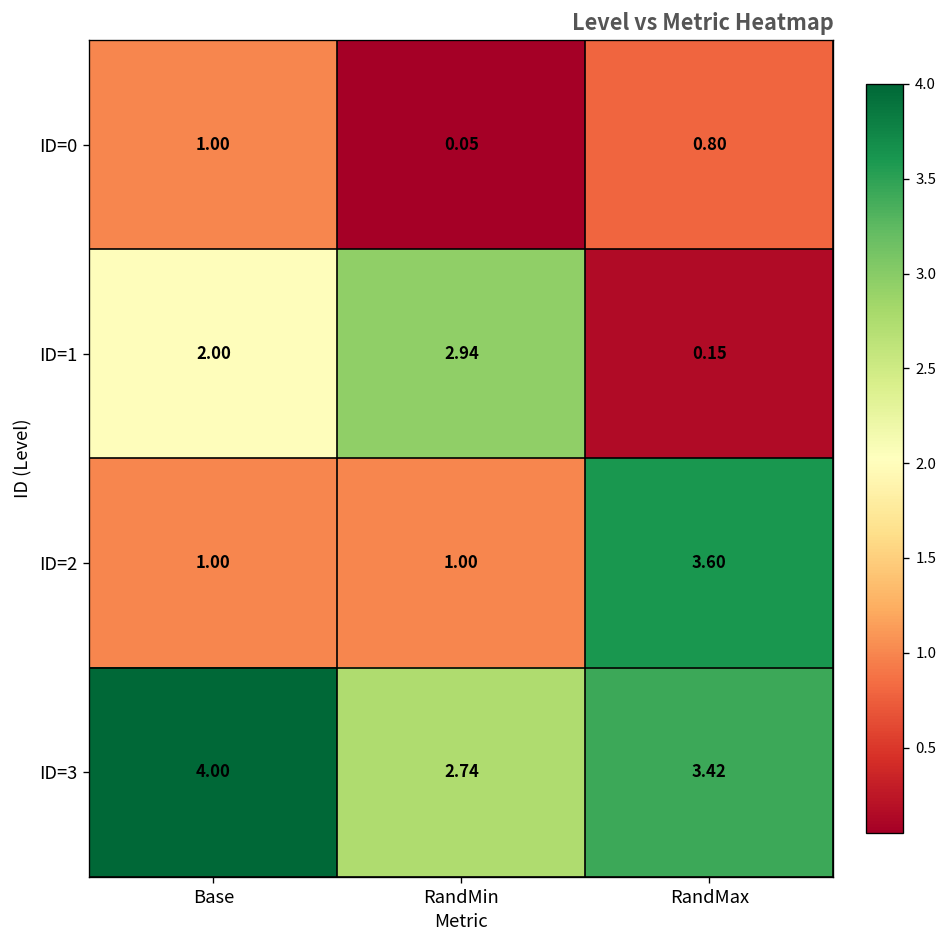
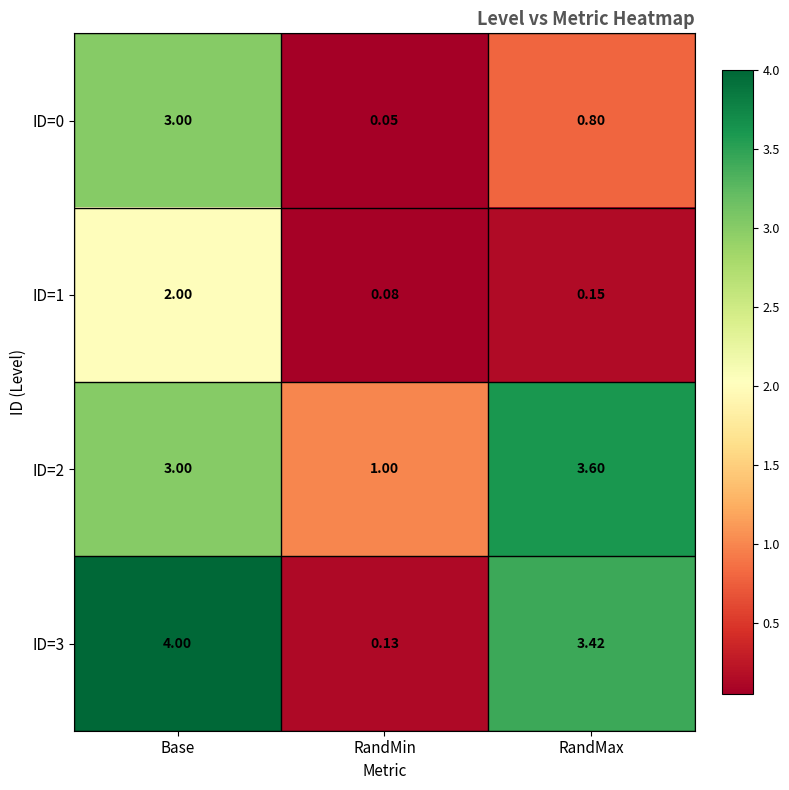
ID=0, Base: 1.00 -> 3.00
ID=1, RandMin: 2.94 -> 0.08
ID=2, Base: 1.00 -> 3.00
ID=3, RandMin: 2.74 -> 0.13
